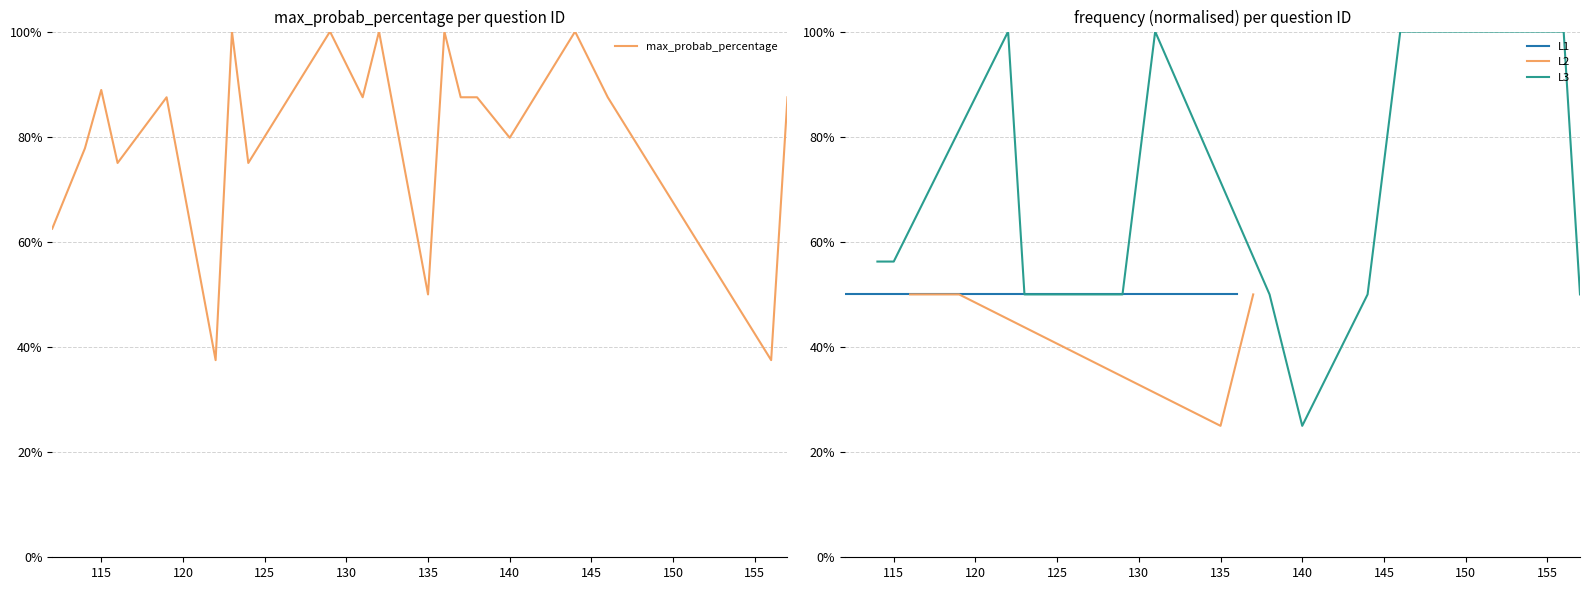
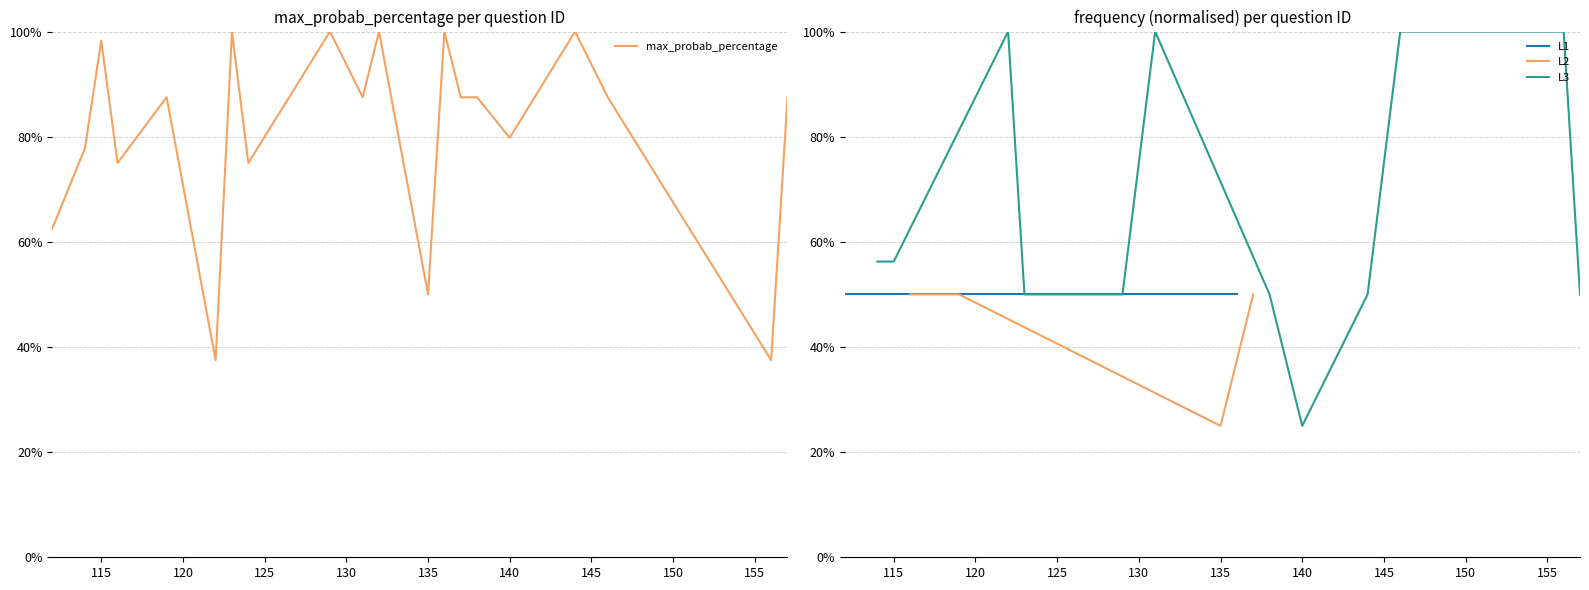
max_probab_percentage per question ID, 115: 89% -> 98%
